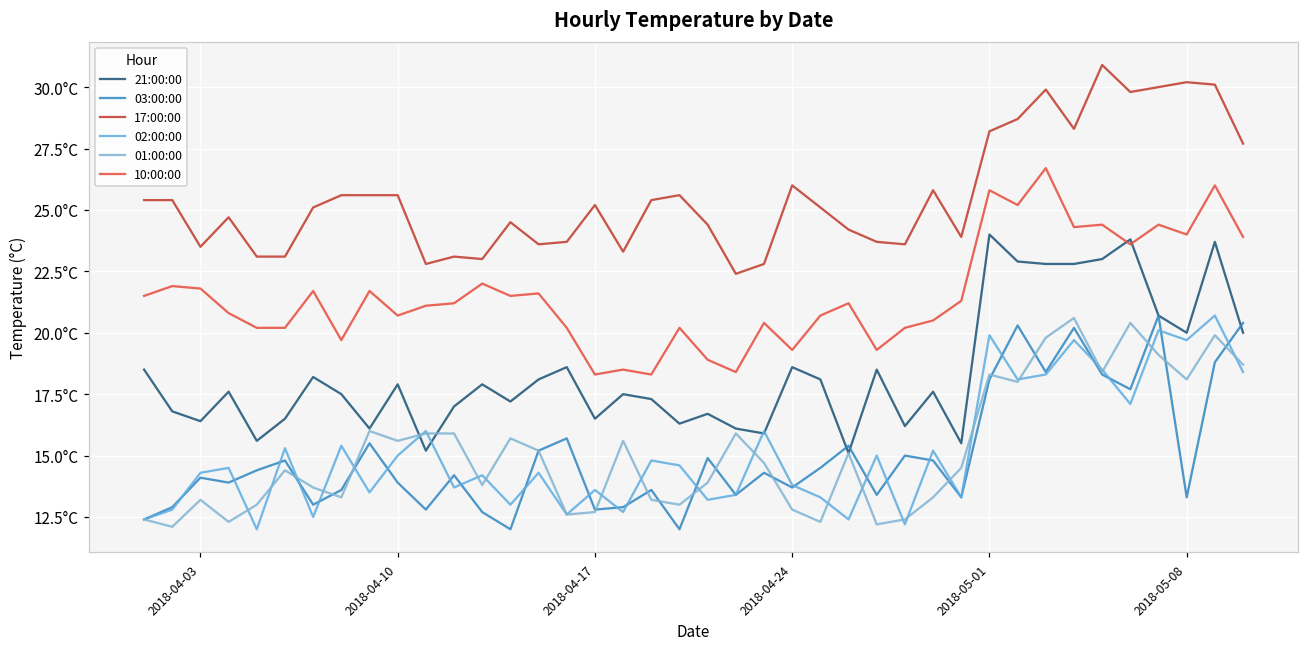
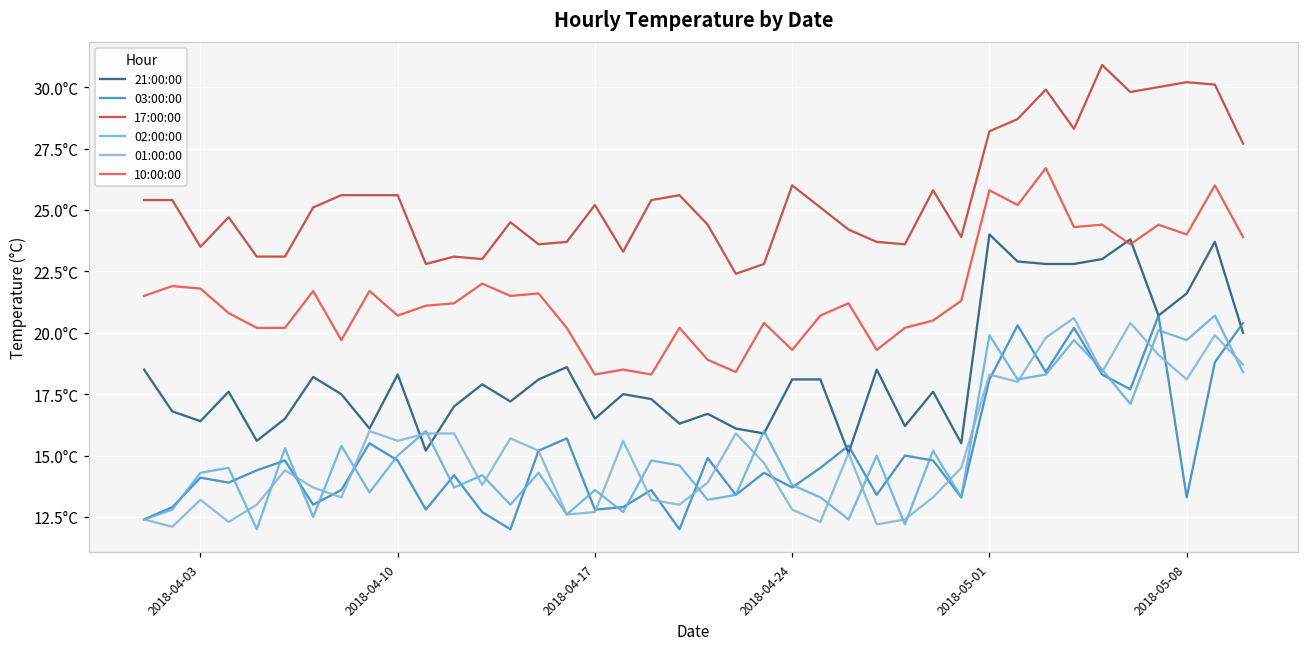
21:00:00, 2018-04-10: 17.9°C -> 18.3°C
03:00:00, 2018-04-10: 13.9°C -> 14.8°C
21:00:00, 2018-04-24: 18.6°C -> 18.1°C
21:00:00, 2018-05-08: 20.0°C -> 21.6°C
